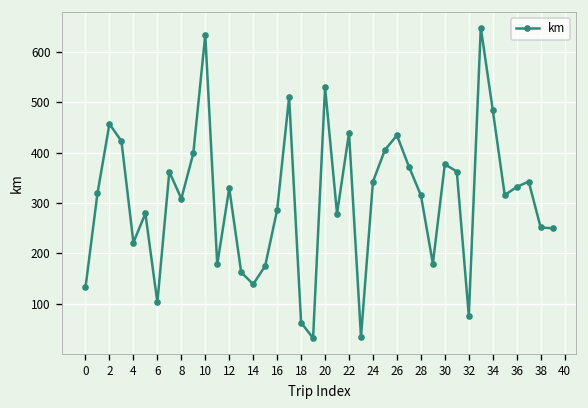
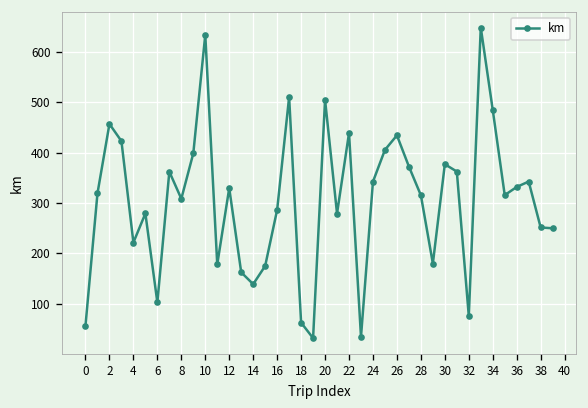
0: 130 -> 60
20: 530 -> 500
